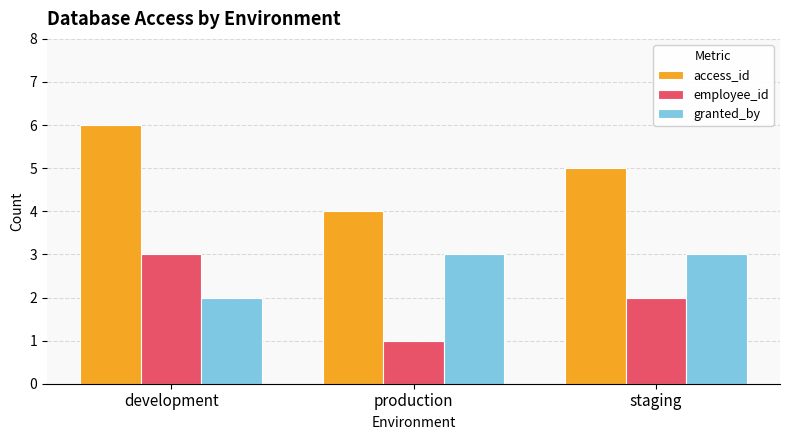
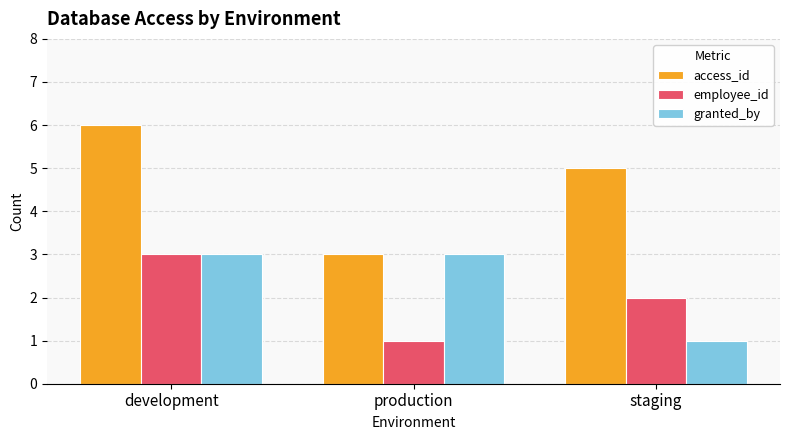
granted_by, development: 2 -> 3
access_id, production: 4 -> 3
granted_by, staging: 3 -> 1
